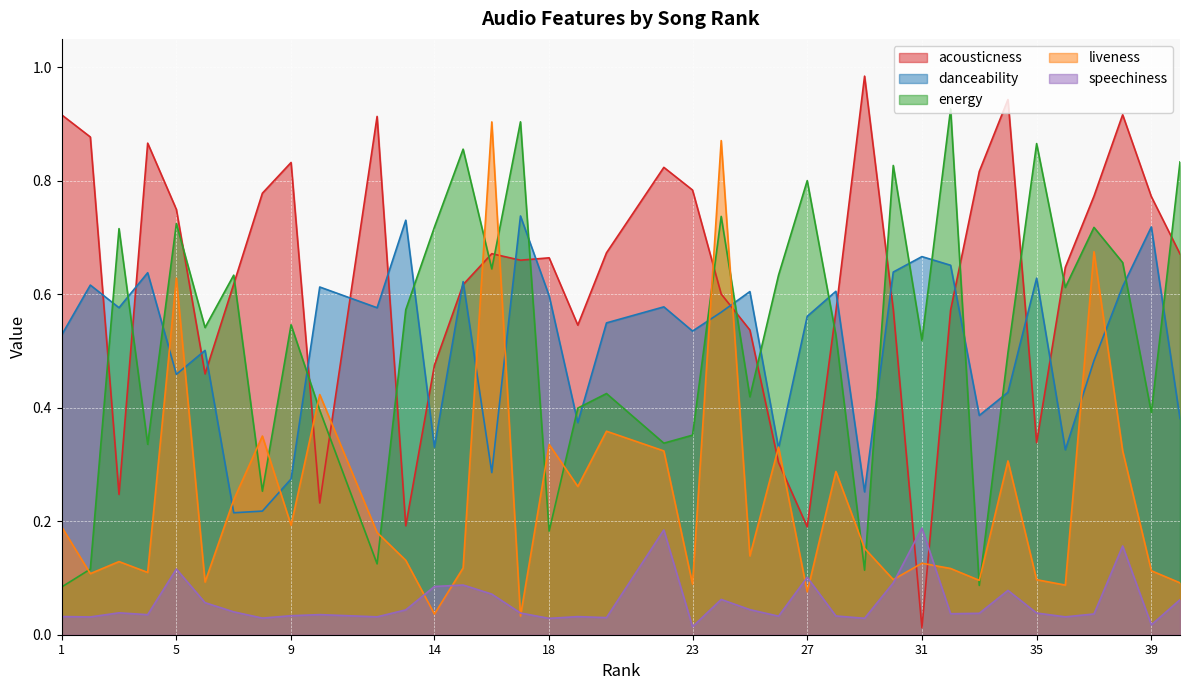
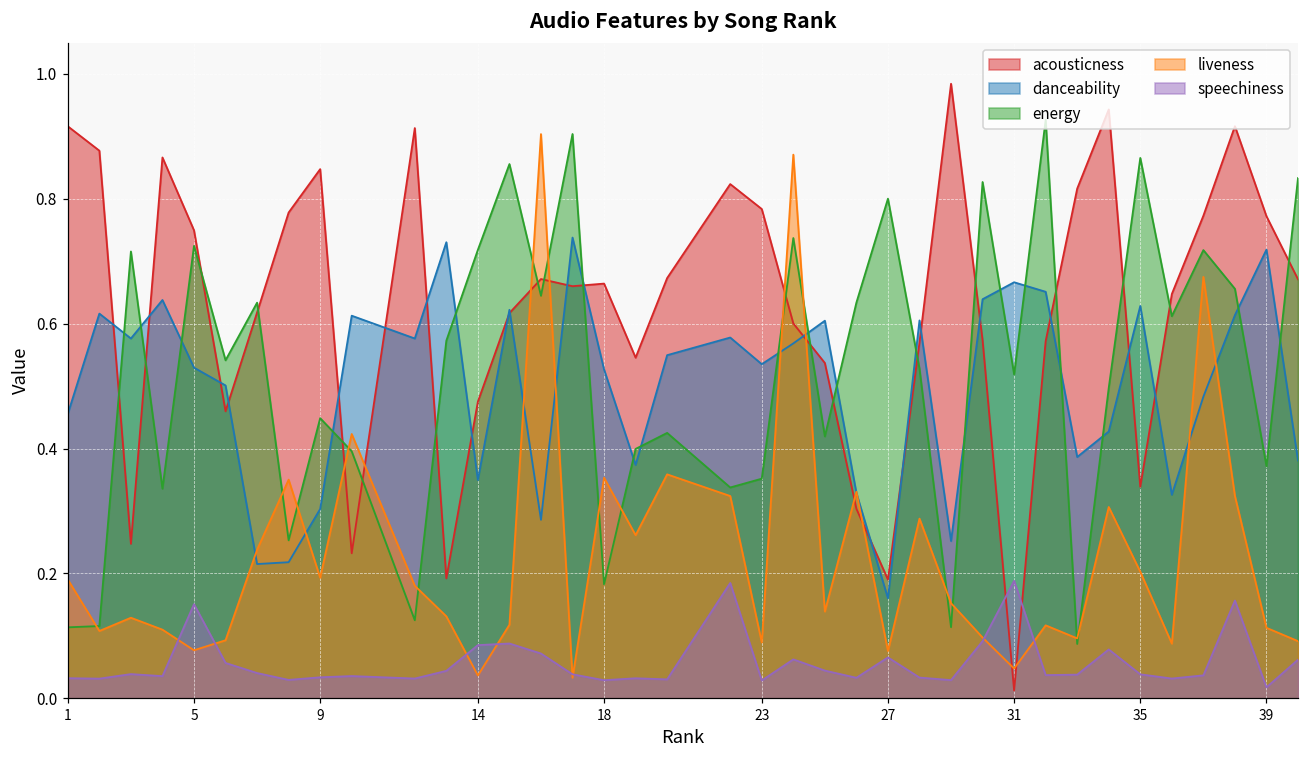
danceability, 1: 0.53 -> 0.46
energy, 1: 0.08 -> 0.11
danceability, 5: 0.46 -> 0.53
liveness, 5: 0.63 -> 0.08
speechiness, 5: 0.12 -> 0.15
acousticness, 9: 0.83 -> 0.85
danceability, 9: 0.27 -> 0.30
energy, 9: 0.55 -> 0.45
danceability, 14: 0.33 -> 0.35
danceability, 18: 0.60 -> 0.53
liveness, 18: 0.34 -> 0.35
speechiness, 23: 0.01 -> 0.03
danceability, 27: 0.56 -> 0.16
speechiness, 27: 0.10 -> 0.07
liveness, 31: 0.13 -> 0.05
liveness, 35: 0.10 -> 0.20
energy, 39: 0.39 -> 0.37
